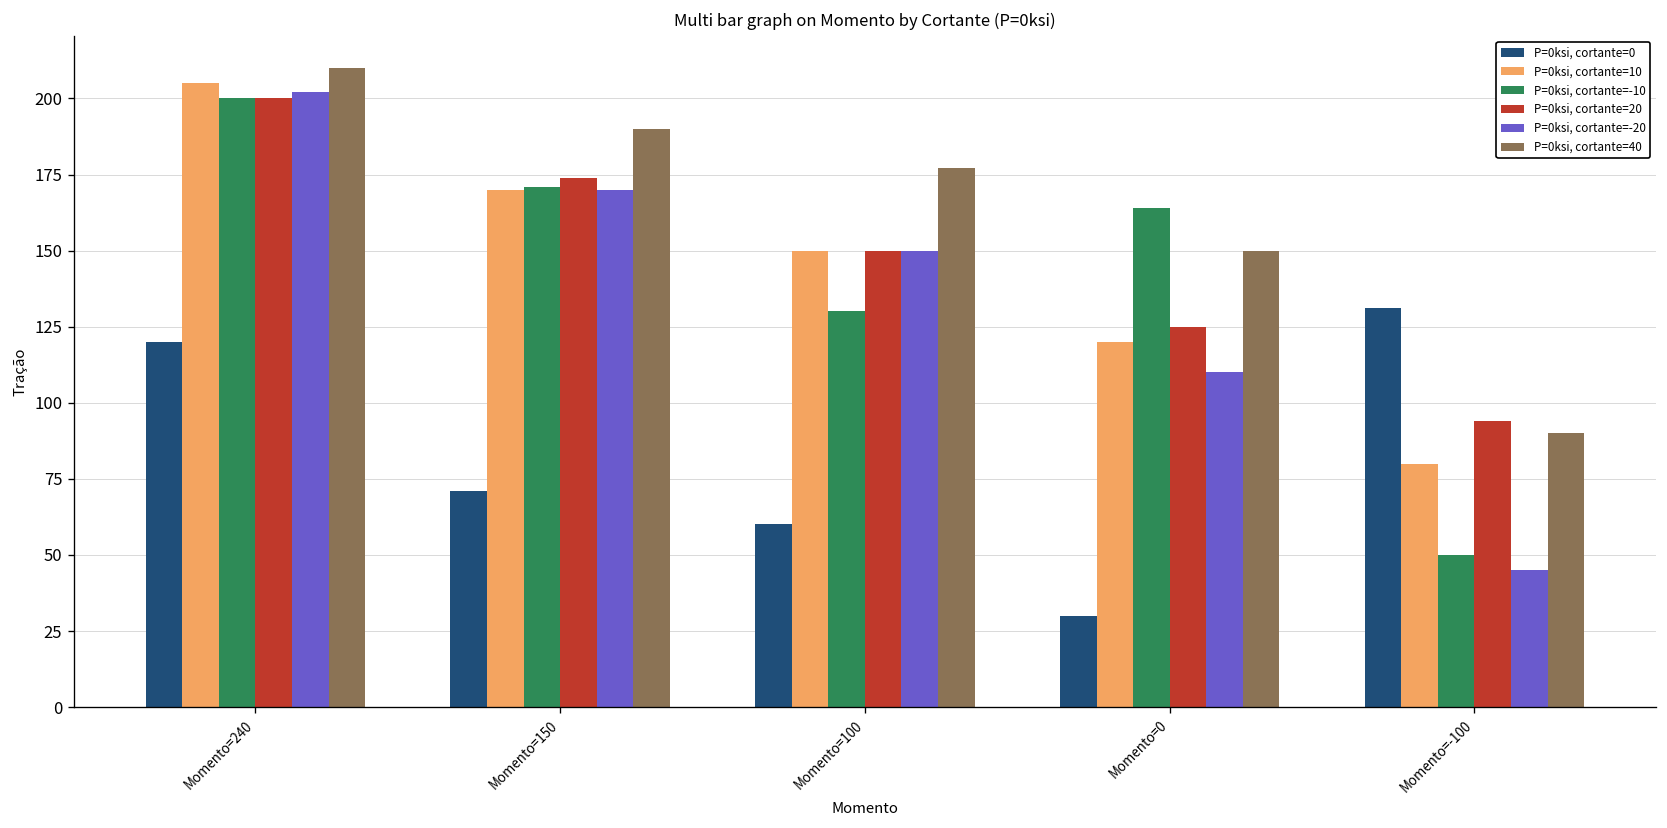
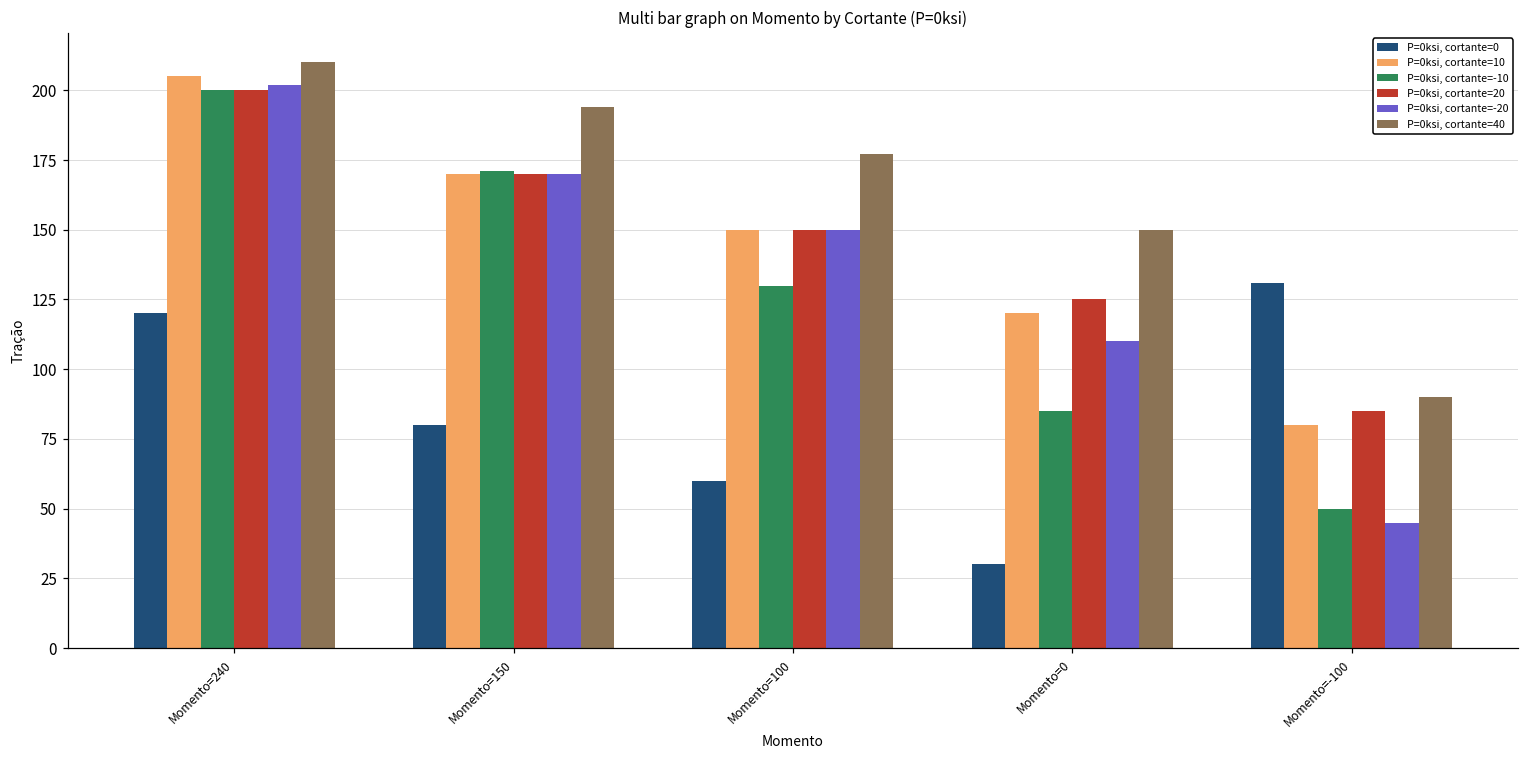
P=0ksi, cortante=0, Momento=150: 71 -> 80
P=0ksi, cortante=20, Momento=150: 174 -> 170
P=0ksi, cortante=40, Momento=150: 190 -> 194
P=0ksi, cortante=-10, Momento=0: 164 -> 85
P=0ksi, cortante=20, Momento=-100: 94 -> 85
